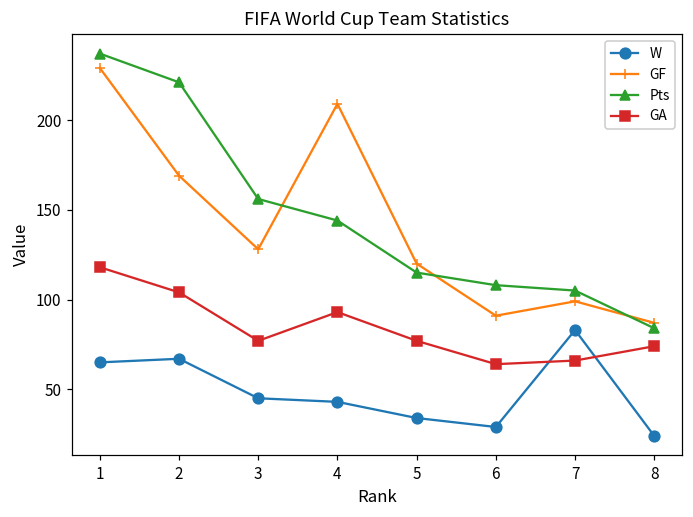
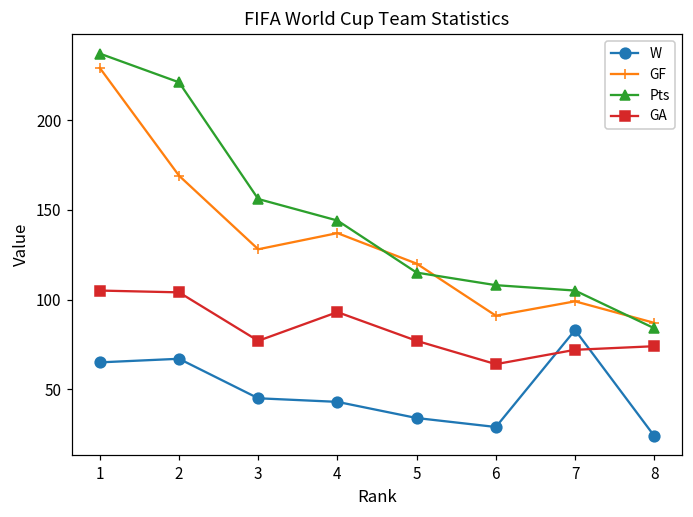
GA, 1: 118 -> 105
GF, 4: 209 -> 137
GA, 7: 66 -> 72
